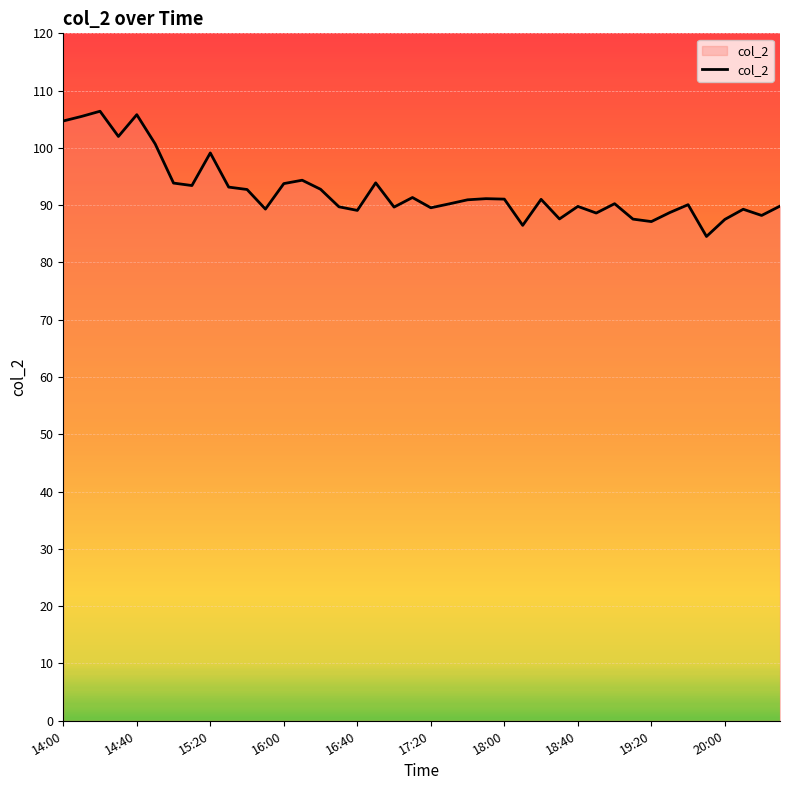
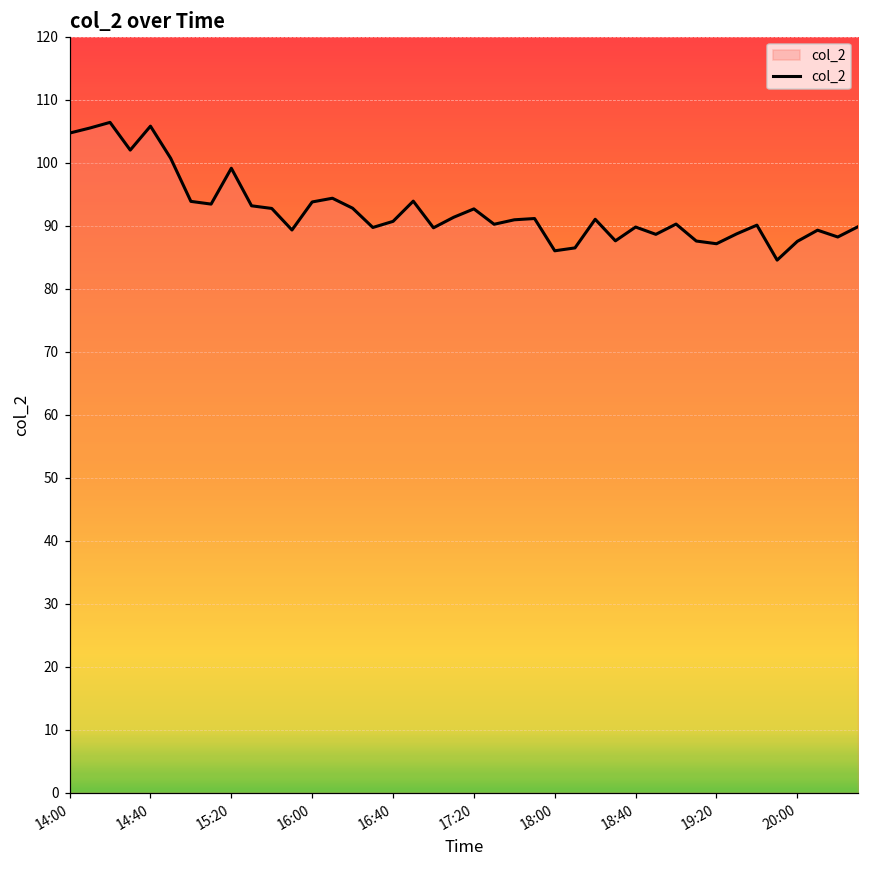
16:40: 89 -> 91
17:20: 90 -> 93
18:00: 91 -> 86
